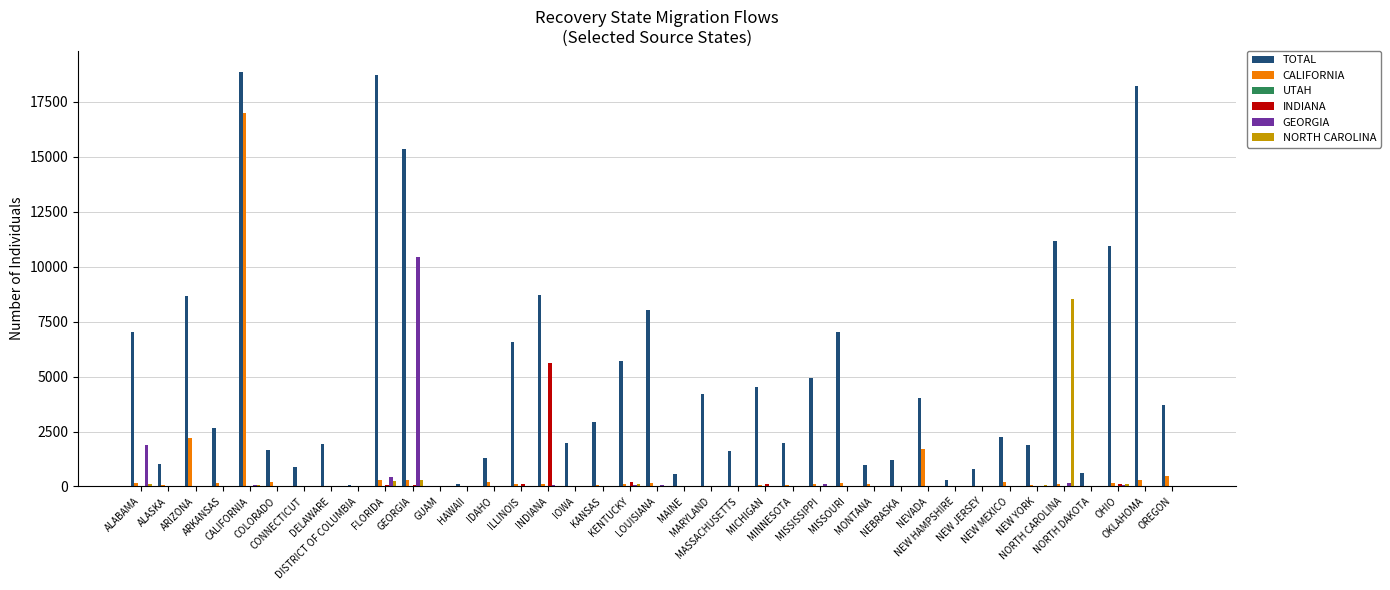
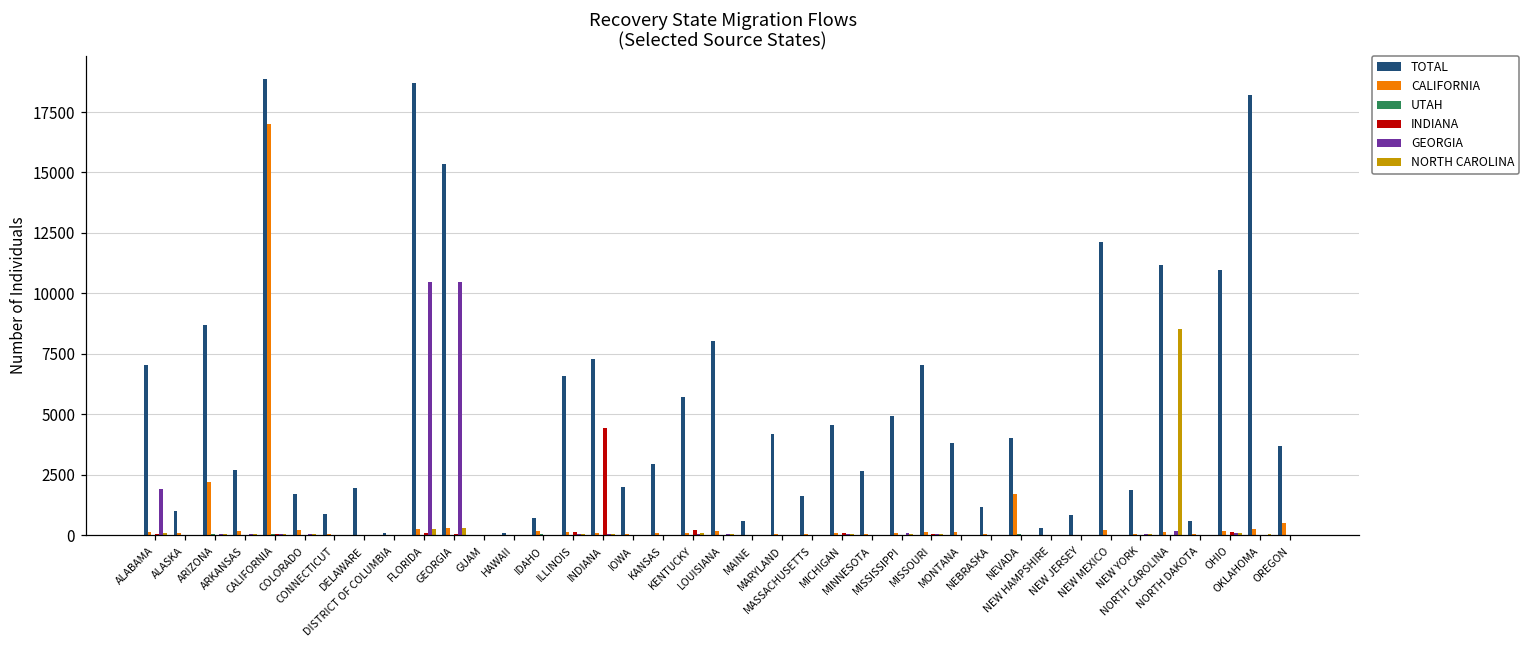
GEORGIA, FLORIDA: 400 -> 10500
TOTAL, IDAHO: 1300 -> 700
TOTAL, INDIANA: 8700 -> 7300
INDIANA, INDIANA: 5600 -> 4400
TOTAL, MINNESOTA: 2000 -> 2600
TOTAL, MONTANA: 1000 -> 3800
TOTAL, NEW MEXICO: 2300 -> 12100
